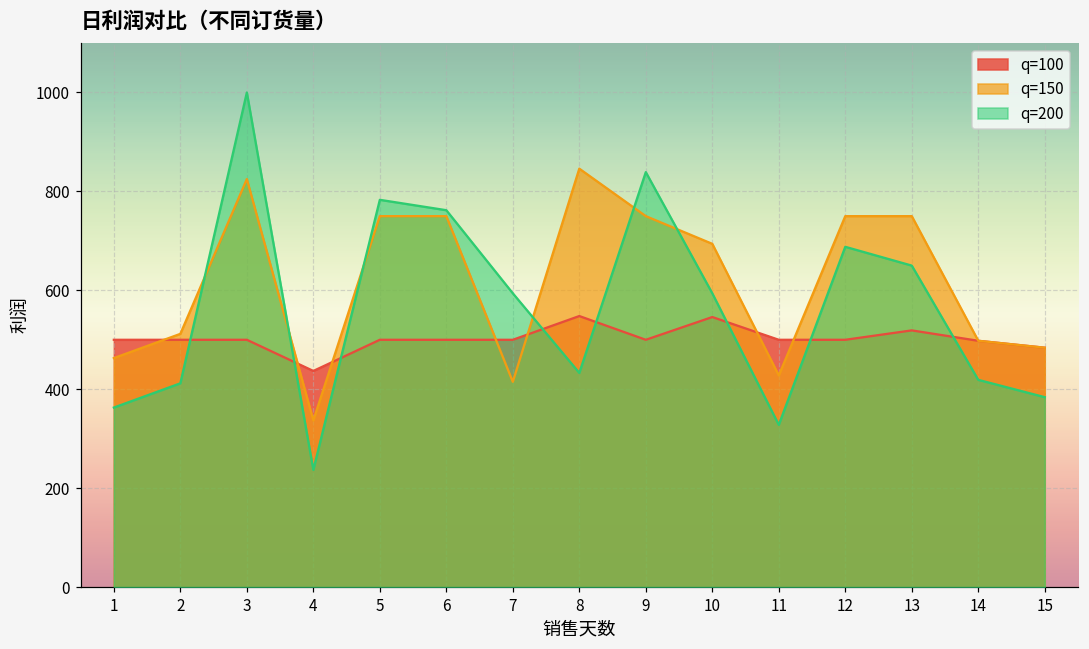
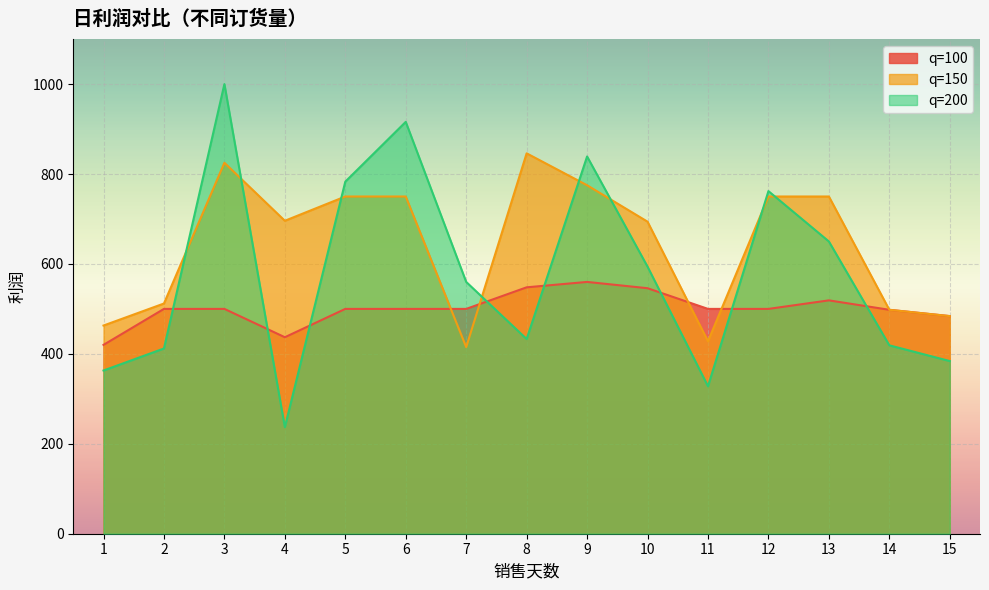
q=100, 1: 500 -> 420
q=150, 4: 340 -> 700
q=200, 6: 760 -> 920
q=200, 7: 590 -> 560
q=100, 9: 500 -> 560
q=150, 9: 750 -> 780
q=200, 12: 690 -> 760
